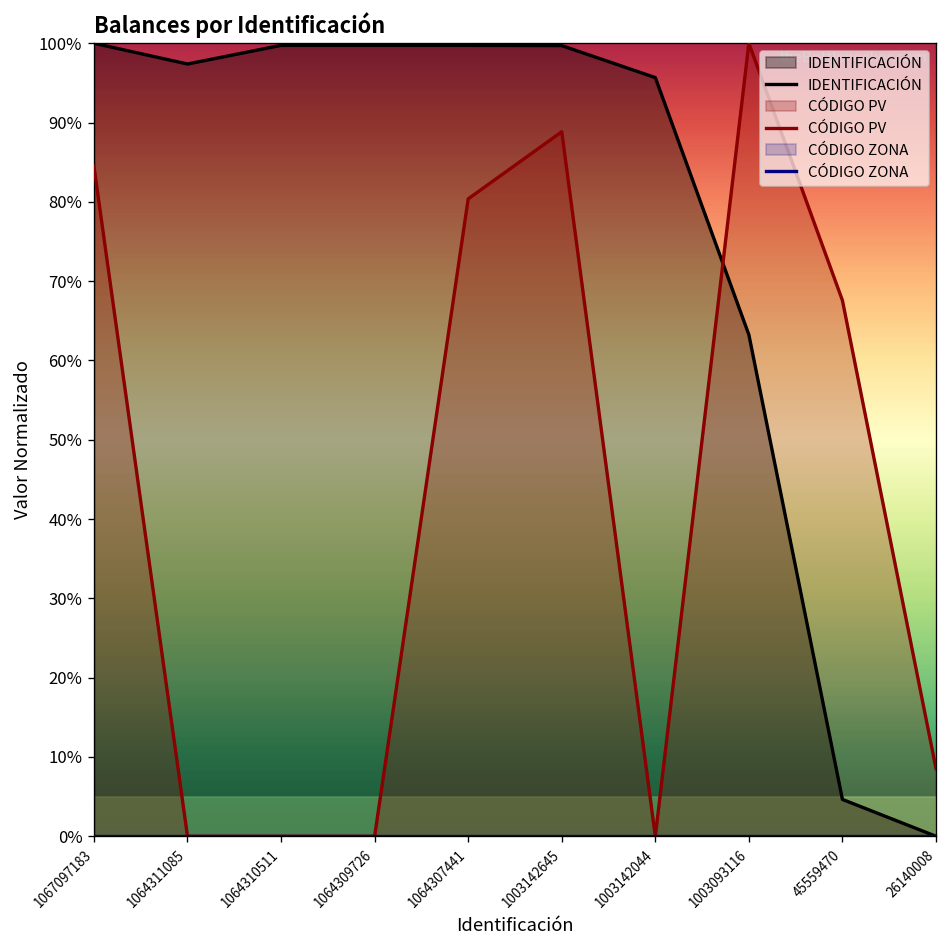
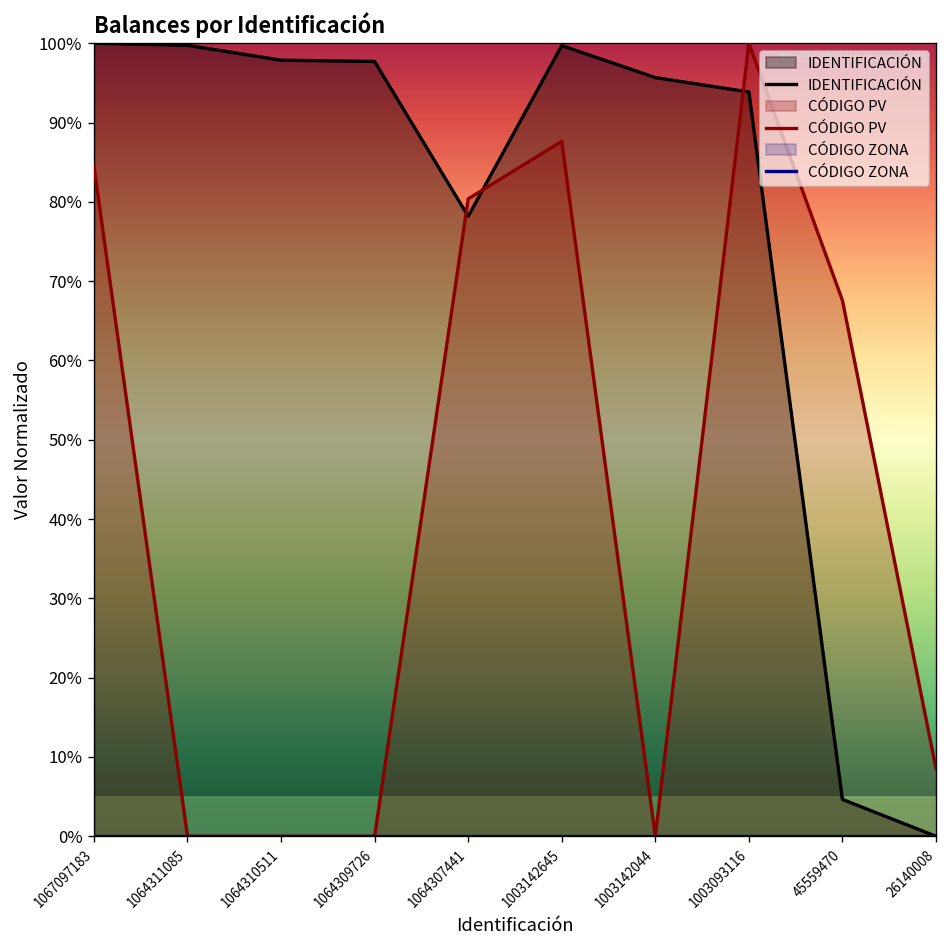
IDENTIFICACIÓN, 1064311085: 97% -> 100%
IDENTIFICACIÓN, 1064310511: 100% -> 98%
IDENTIFICACIÓN, 1064309726: 100% -> 98%
IDENTIFICACIÓN, 1064307441: 100% -> 78%
CÓDIGO PV, 1003142645: 89% -> 88%
IDENTIFICACIÓN, 1003093116: 63% -> 94%
